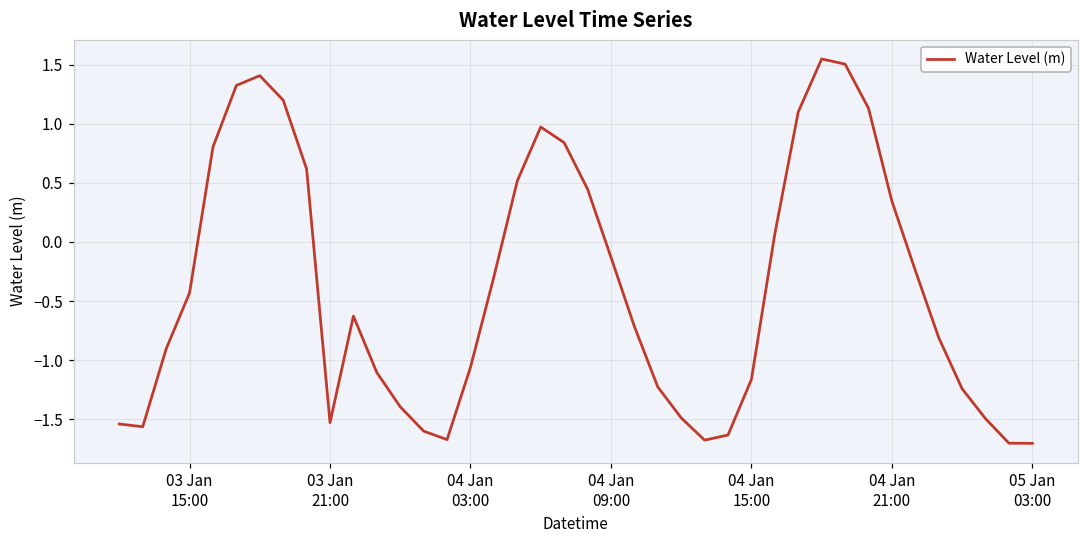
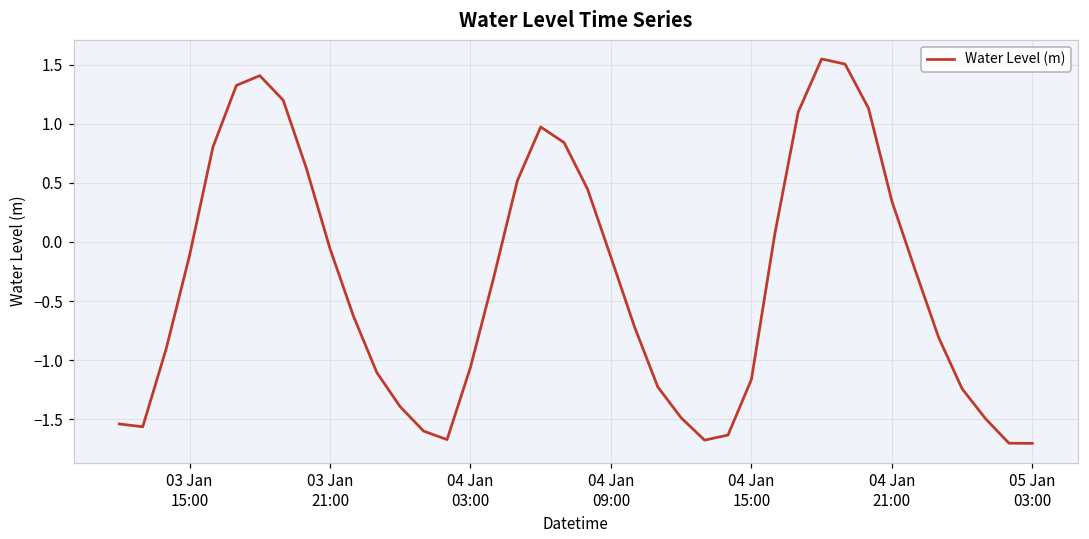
03 Jan 15:00: -0.43 -> -0.12
03 Jan 21:00: -1.53 -> -0.06
